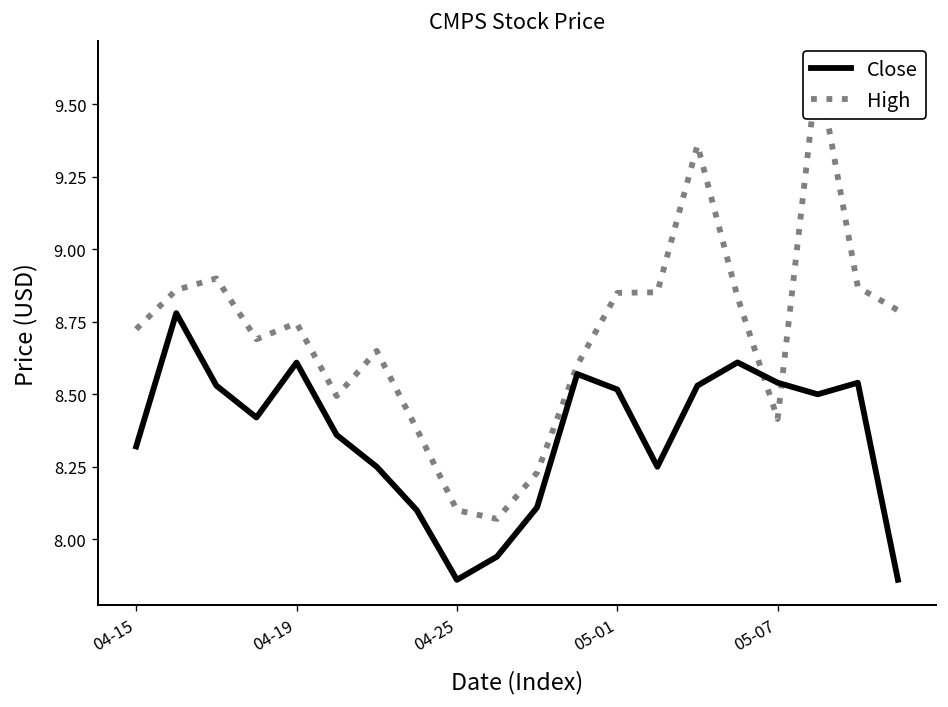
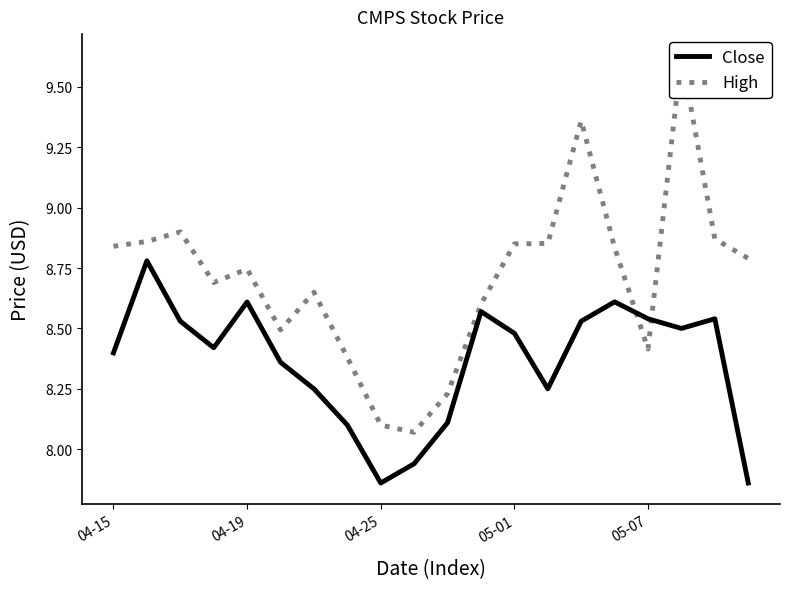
Close, 04-15: 8.32 -> 8.40
High, 04-15: 8.72 -> 8.84
Close, 05-01: 8.52 -> 8.48
